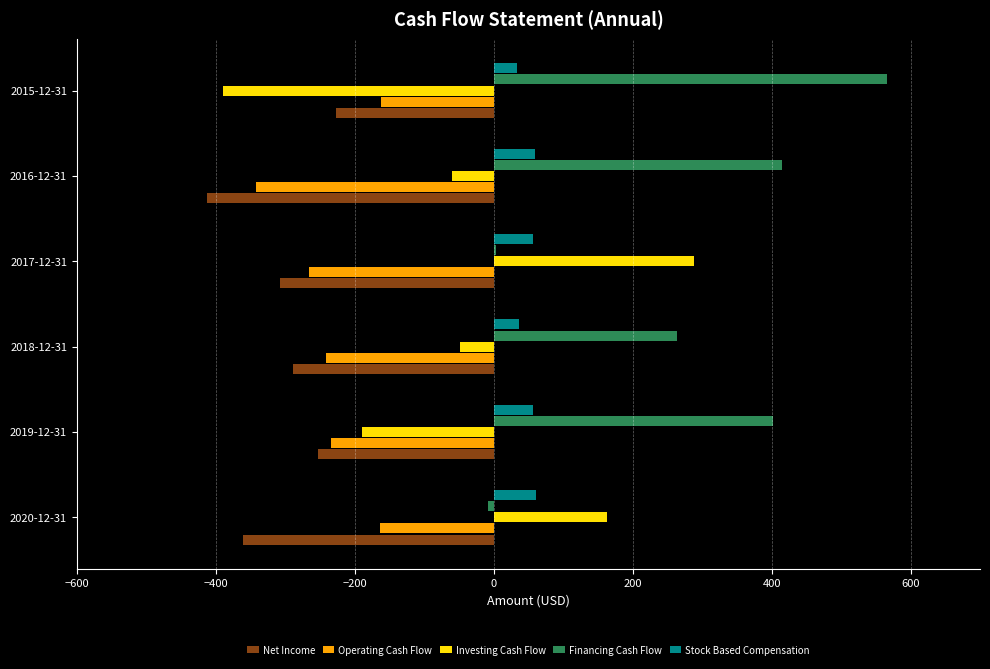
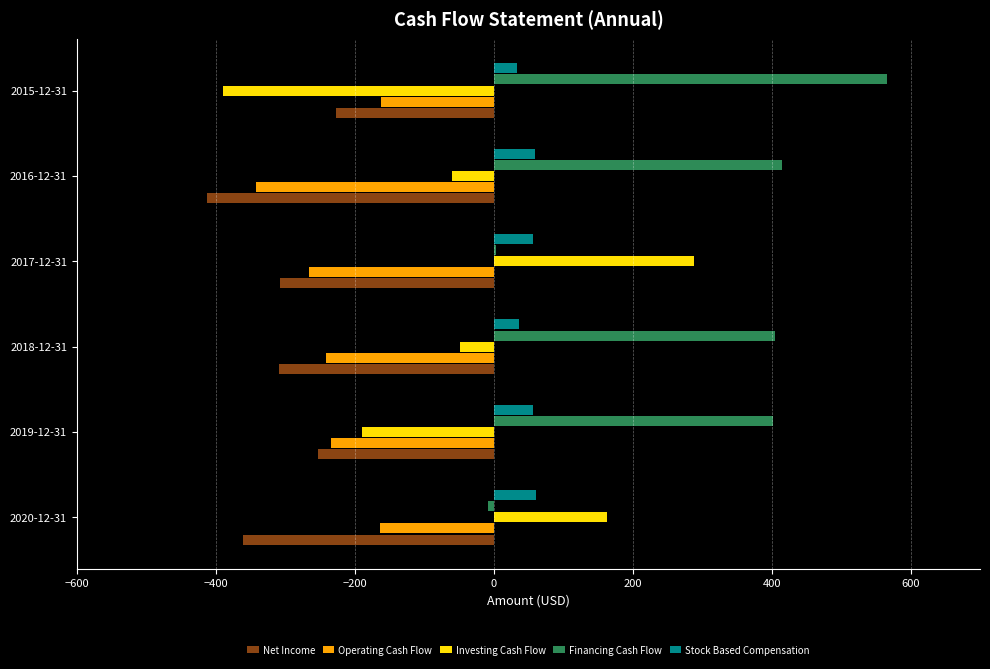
Financing Cash Flow, 2018-12-31: 260 -> 410
Net Income, 2018-12-31: -290 -> -310
